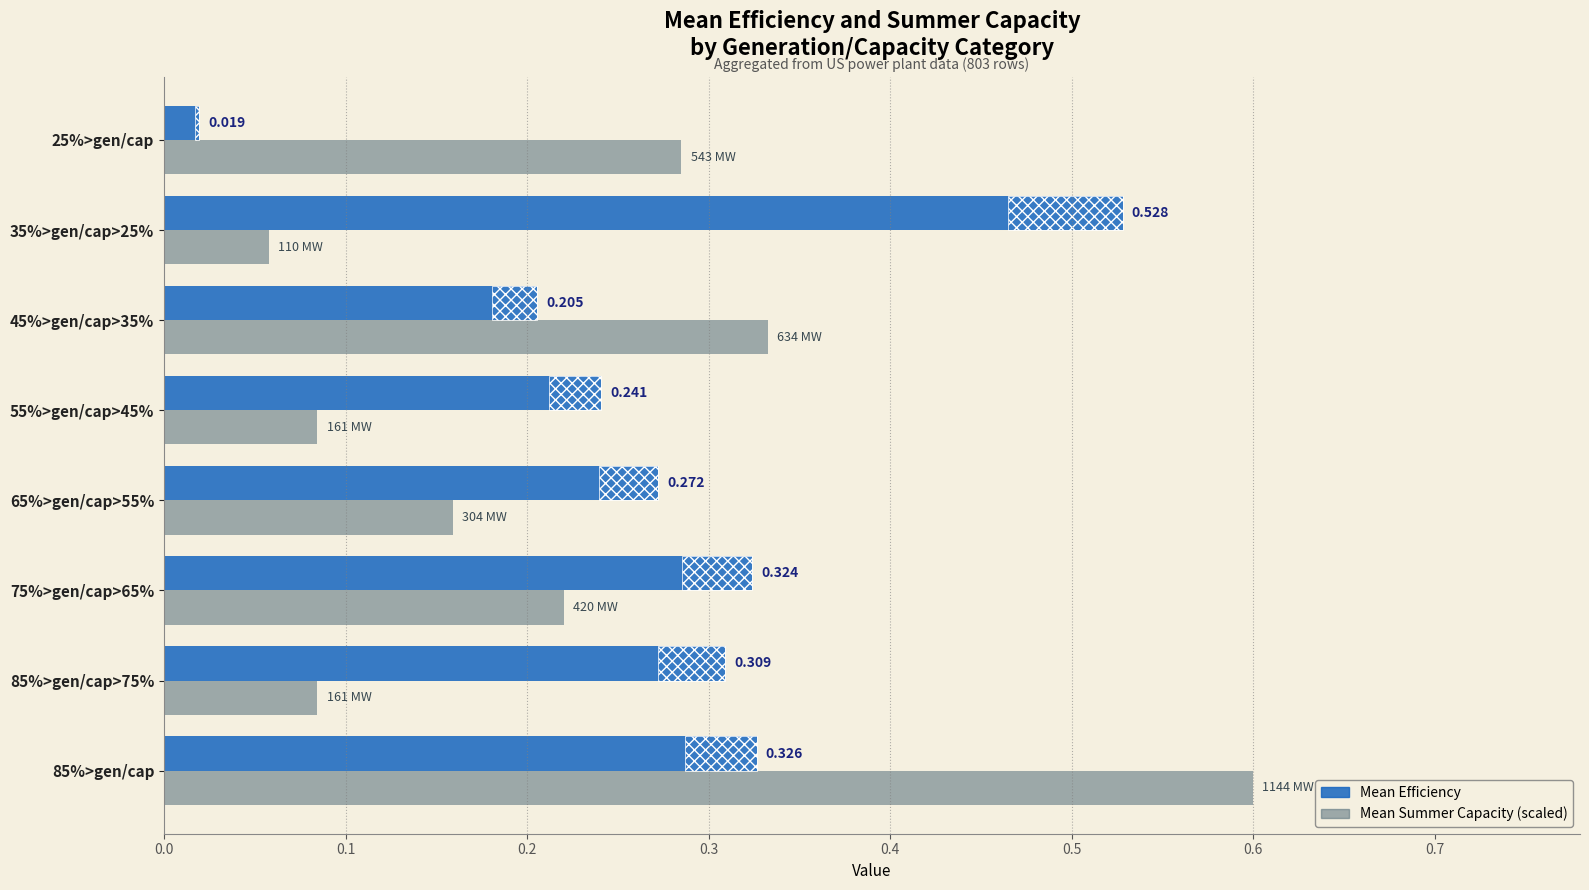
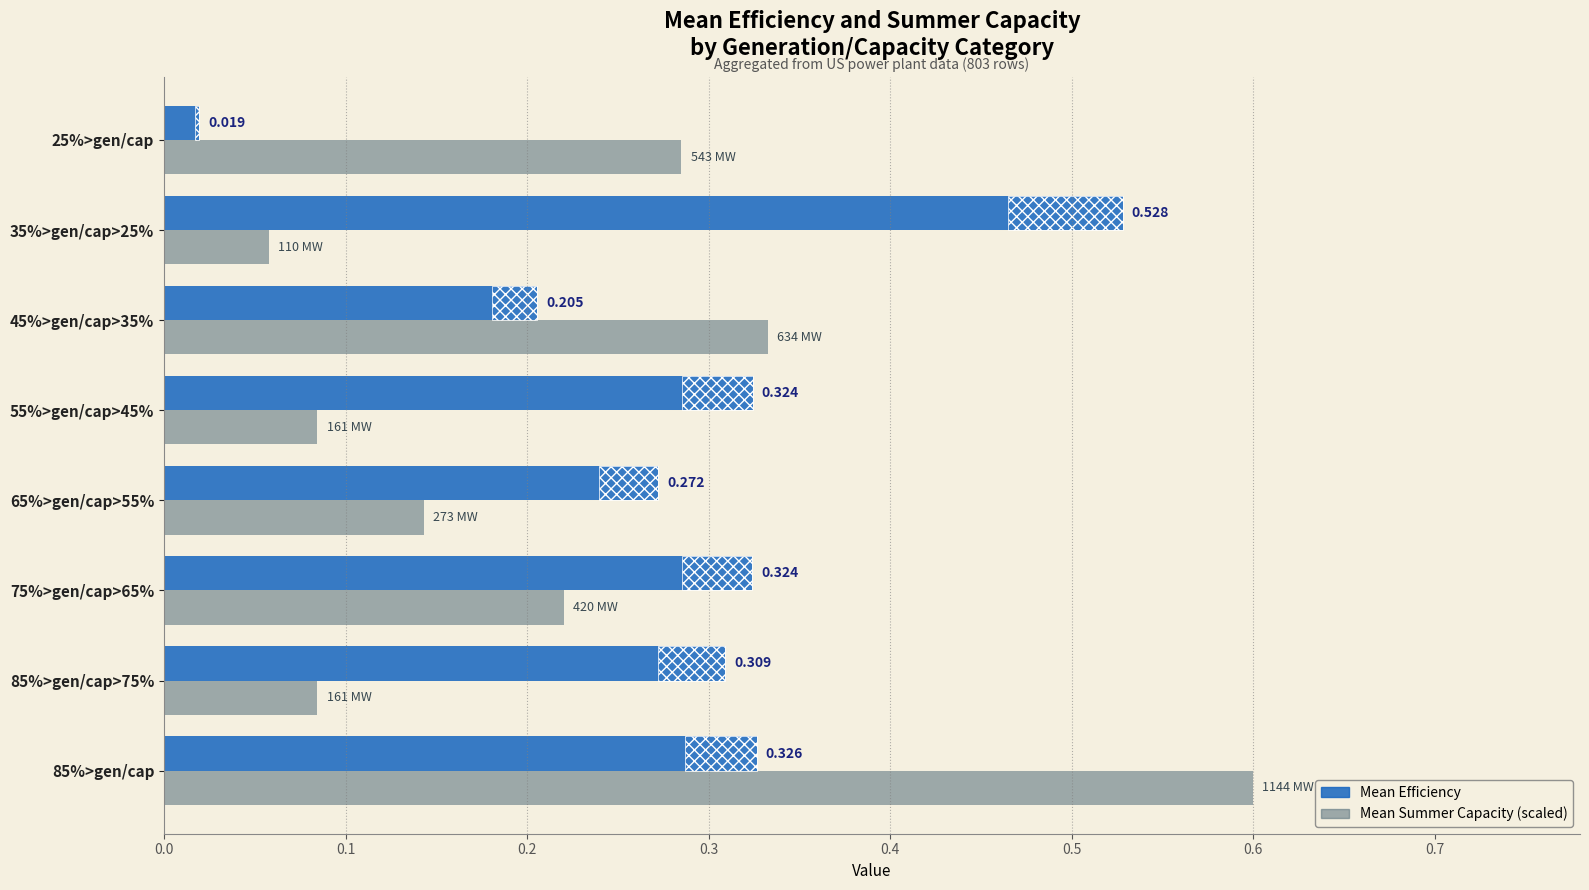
Mean Efficiency, 55%>gen/cap>45%: 0.241 -> 0.324
Mean Summer Capacity (scaled), 65%>gen/cap>55%: 304 -> 273
